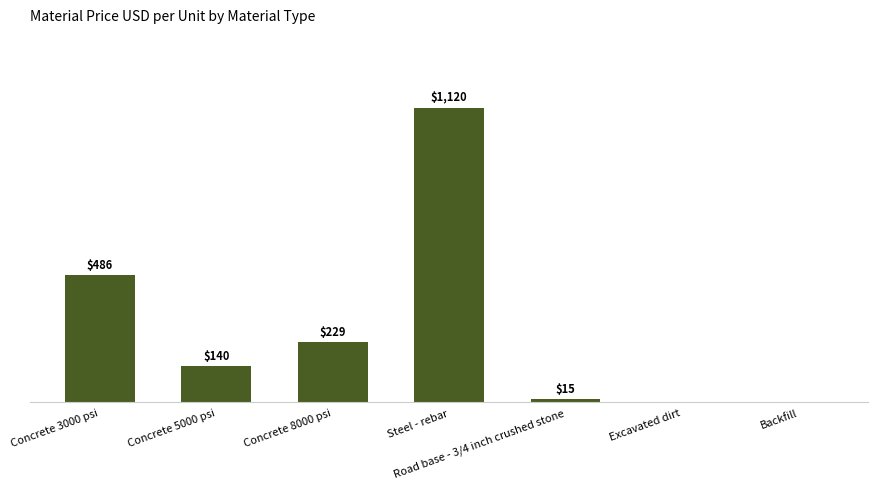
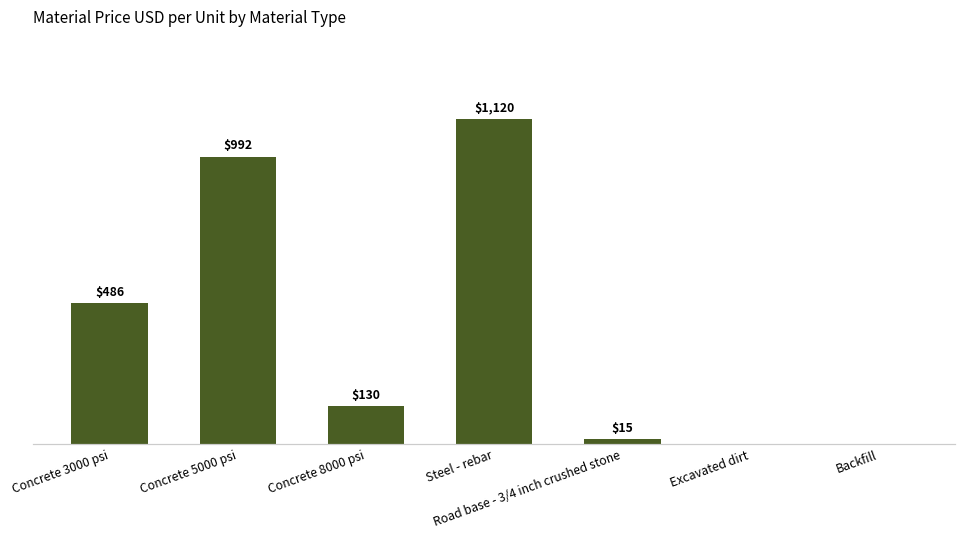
Concrete 5000 psi: $140 -> $992
Concrete 8000 psi: $229 -> $130
